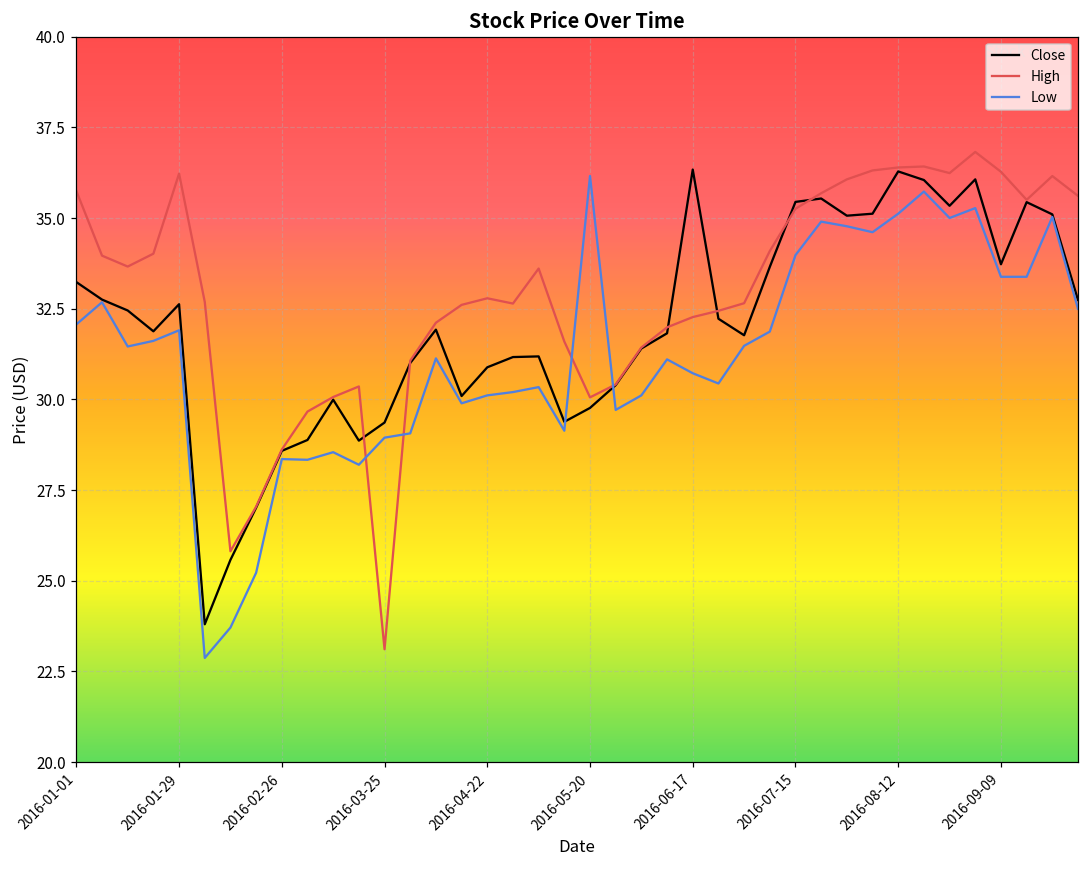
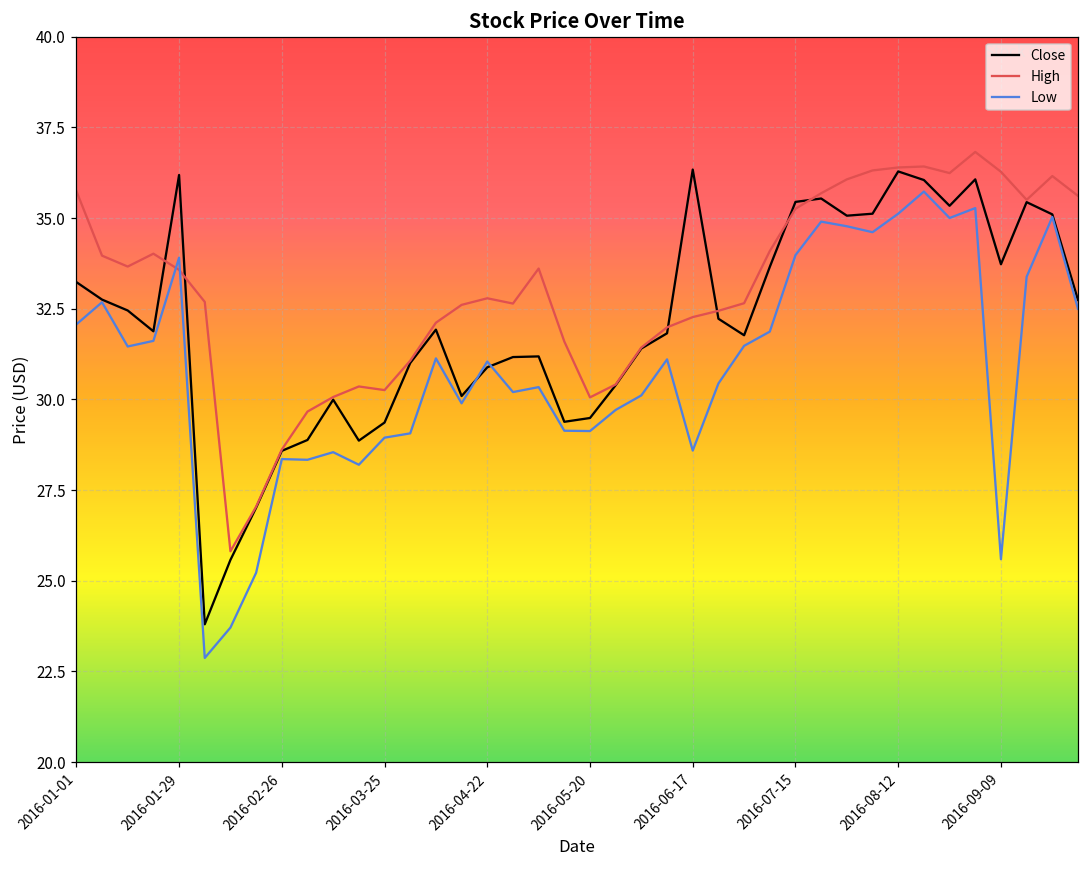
Close, 2016-01-29: 32.6 -> 36.2
High, 2016-01-29: 36.2 -> 33.6
Low, 2016-01-29: 31.9 -> 33.9
High, 2016-03-25: 23.1 -> 30.3
Low, 2016-04-22: 30.1 -> 31.0
Close, 2016-05-20: 29.8 -> 29.5
Low, 2016-05-20: 36.2 -> 29.1
Low, 2016-06-17: 30.7 -> 28.6
Low, 2016-09-09: 33.4 -> 25.6
